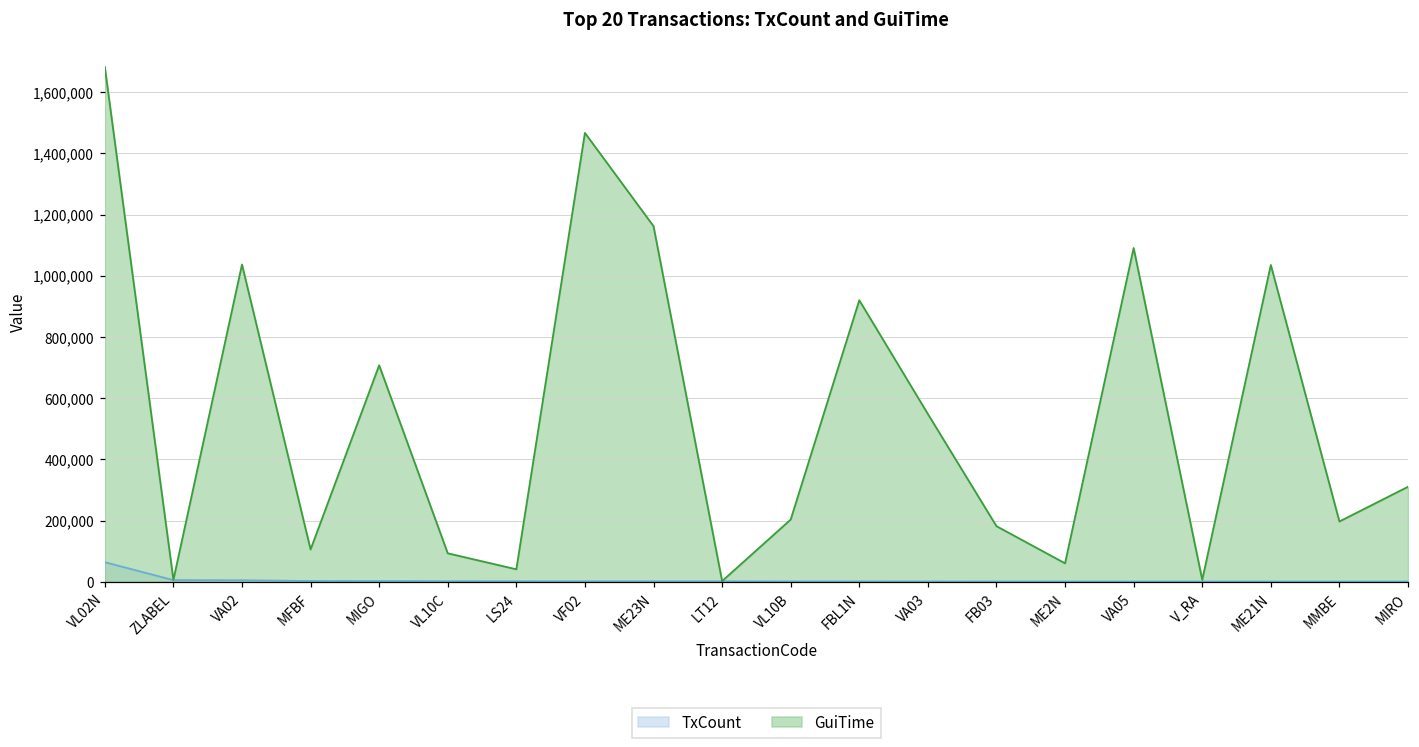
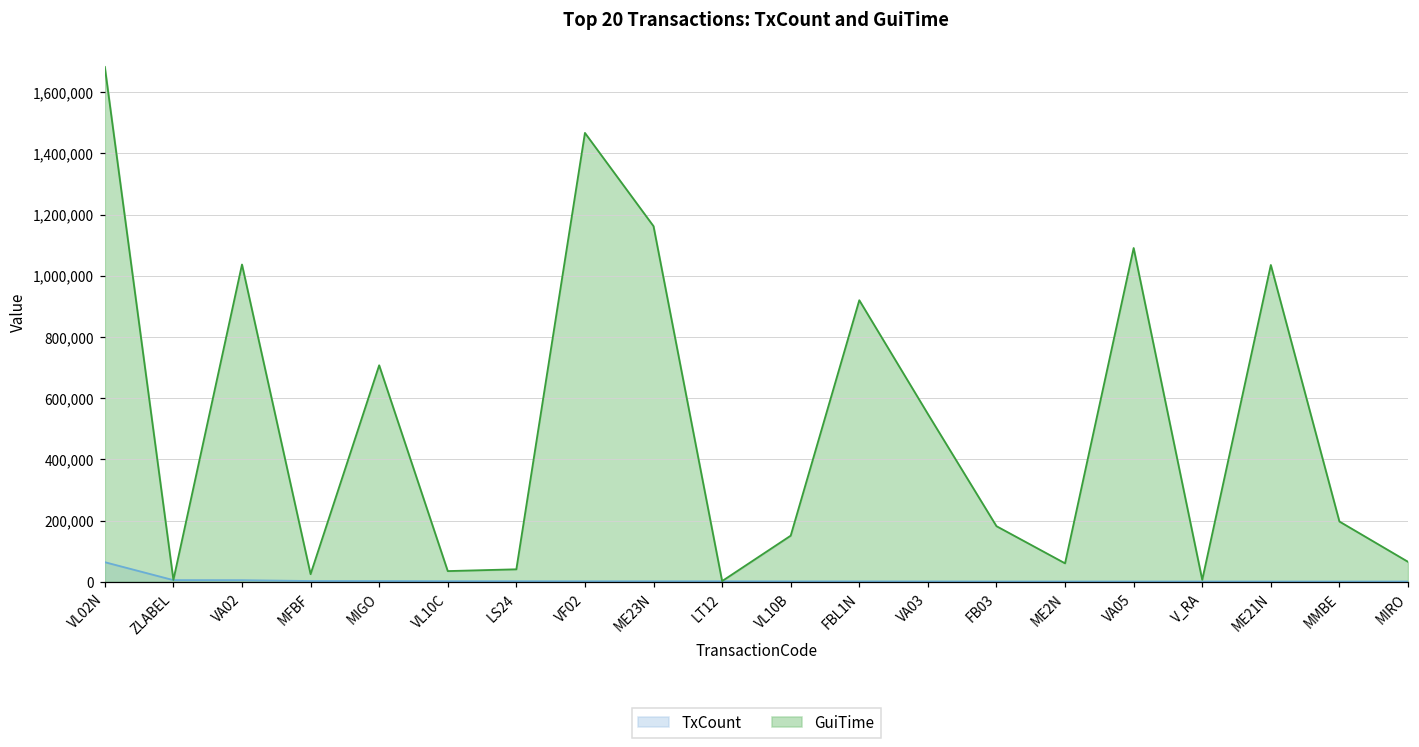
GuiTime, MFBF: 110,000 -> 20,000
GuiTime, VL10C: 90,000 -> 40,000
GuiTime, VL10B: 200,000 -> 150,000
GuiTime, MIRO: 310,000 -> 70,000
